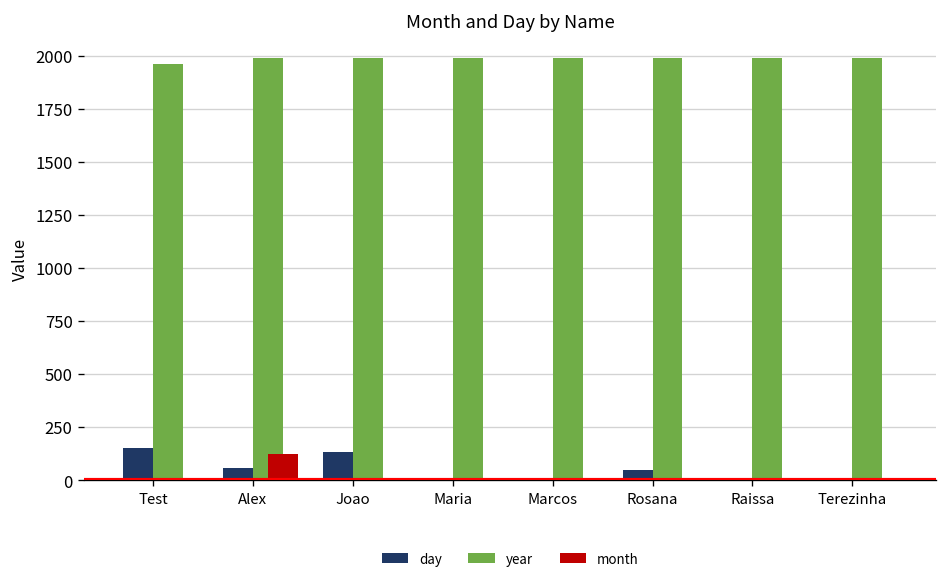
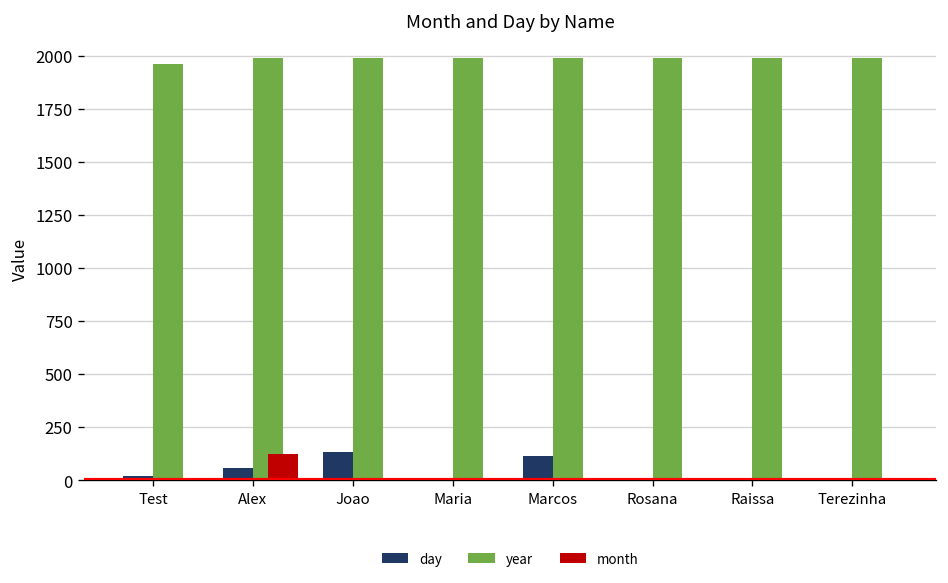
day, Test: 150 -> 20
day, Marcos: 0 -> 110
day, Rosana: 50 -> 0
